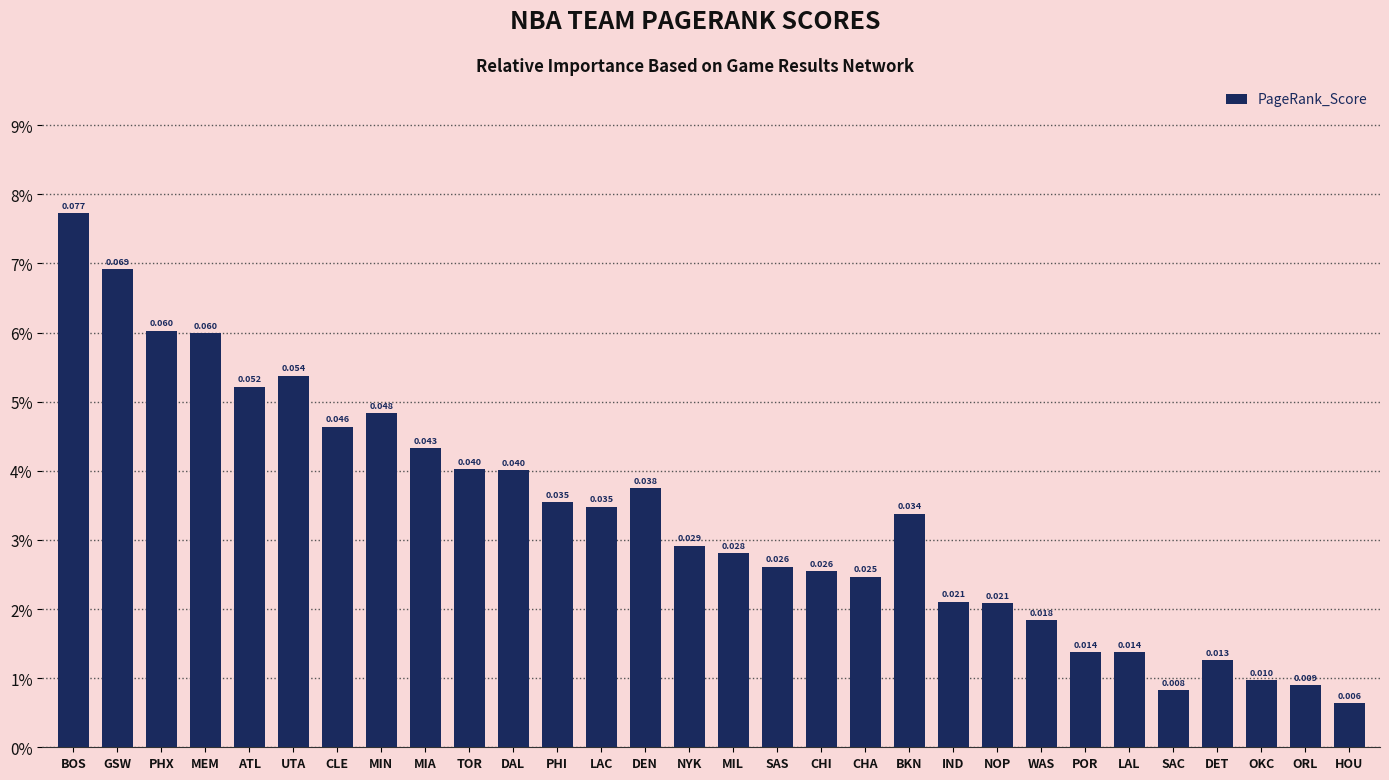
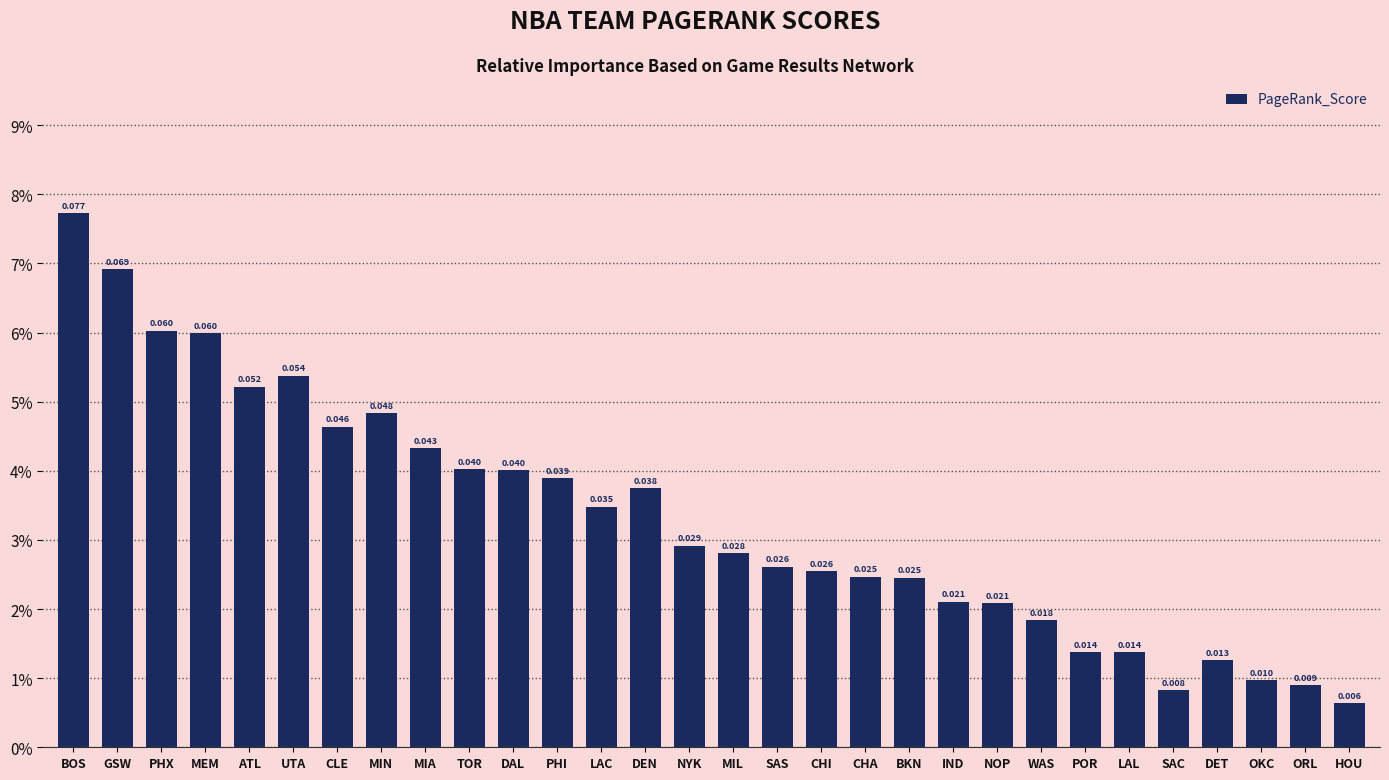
PHI: 0.035 -> 0.039
BKN: 0.034 -> 0.025
